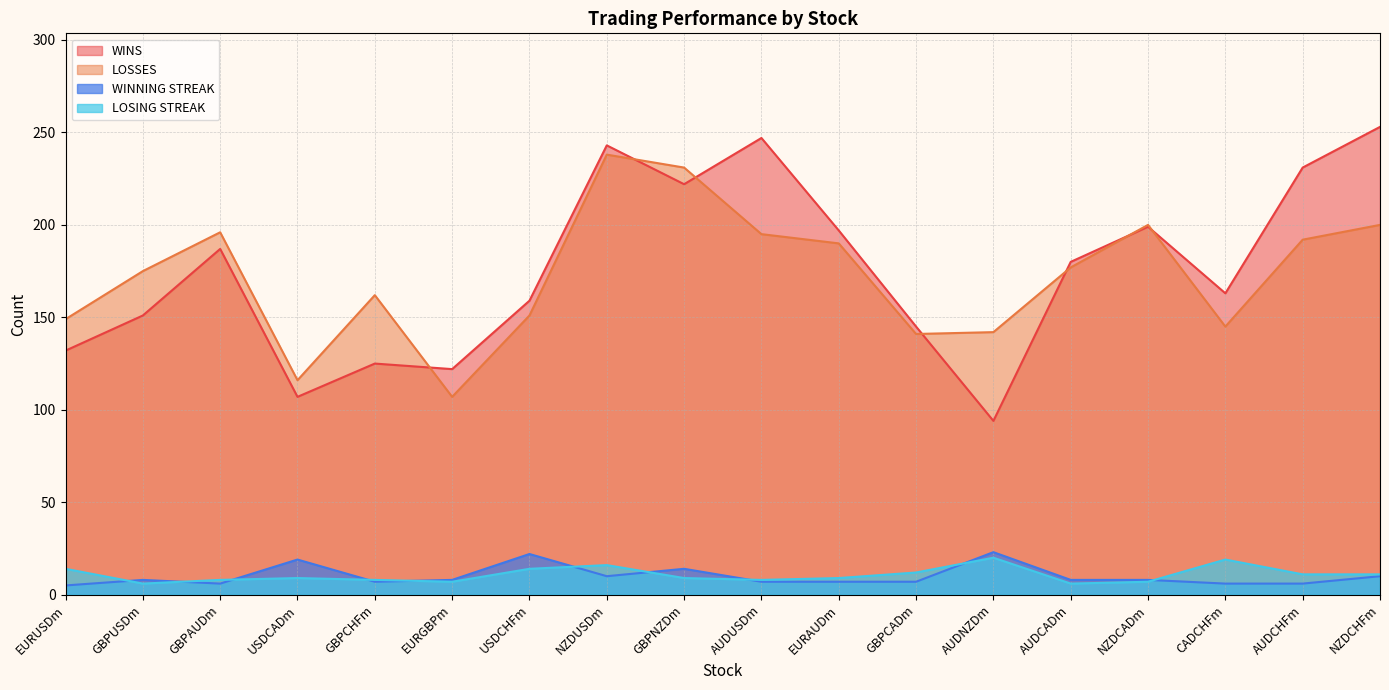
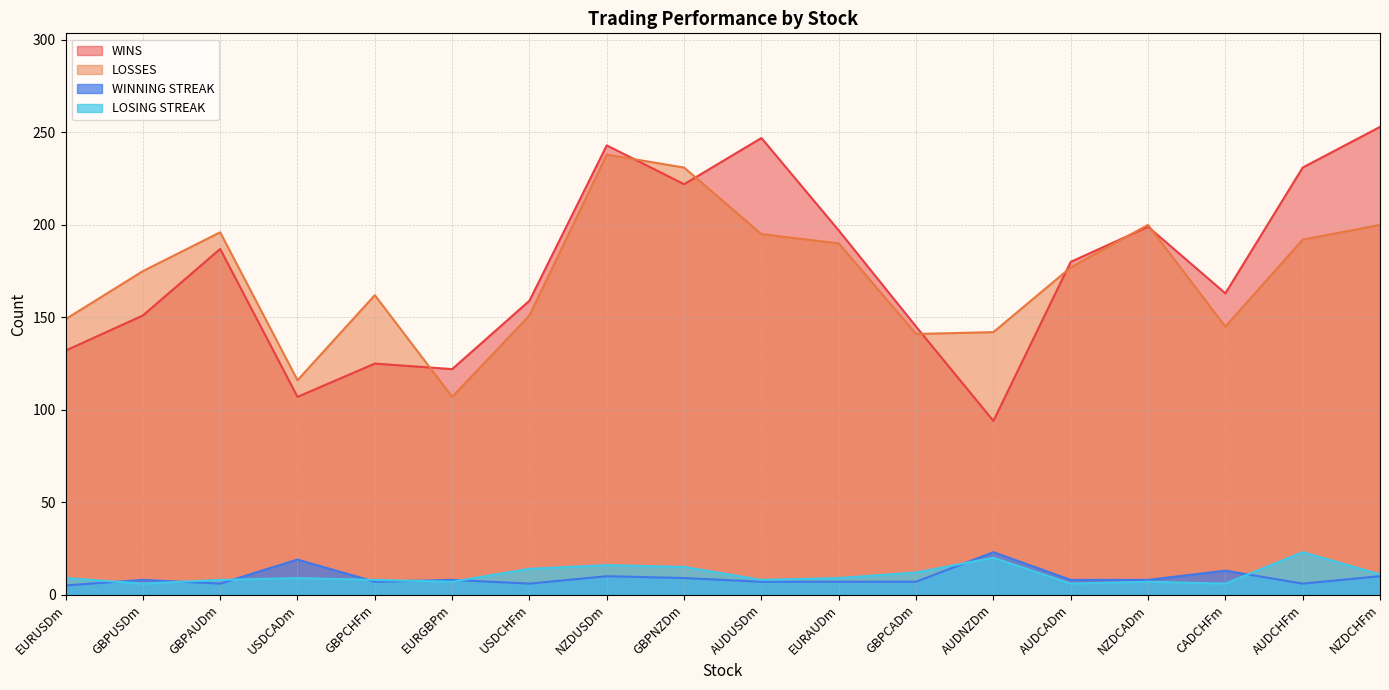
LOSING STREAK, EURUSDm: 14 -> 9
WINNING STREAK, USDCHFm: 22 -> 6
WINNING STREAK, GBPNZDm: 14 -> 9
LOSING STREAK, GBPNZDm: 9 -> 15
WINNING STREAK, CADCHFm: 6 -> 13
LOSING STREAK, CADCHFm: 19 -> 6
LOSING STREAK, AUDCHFm: 11 -> 23
